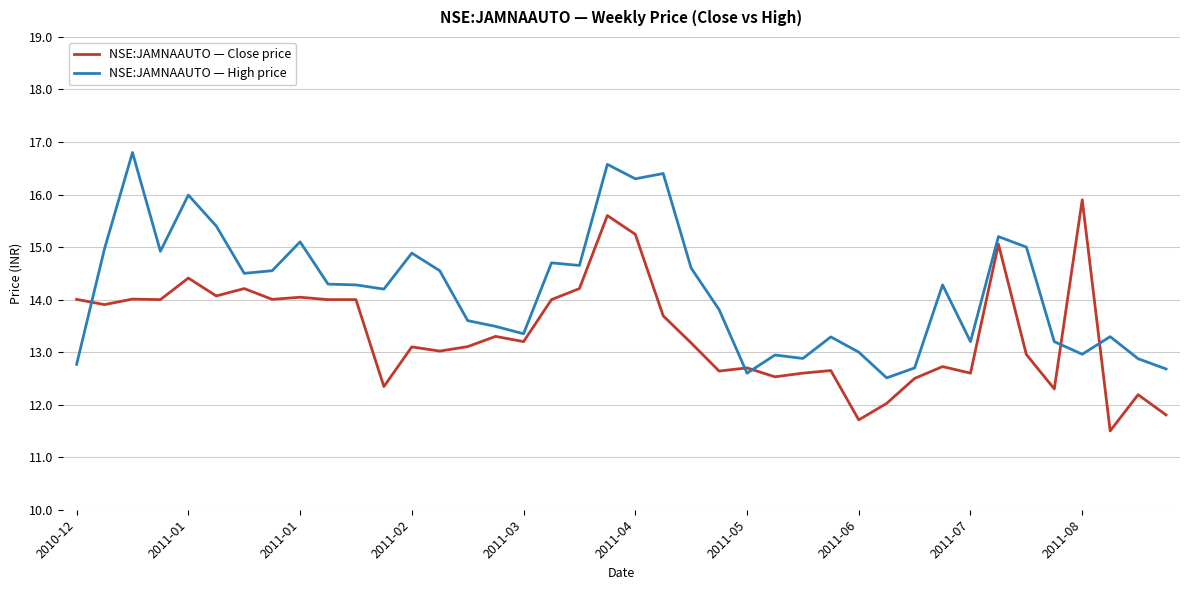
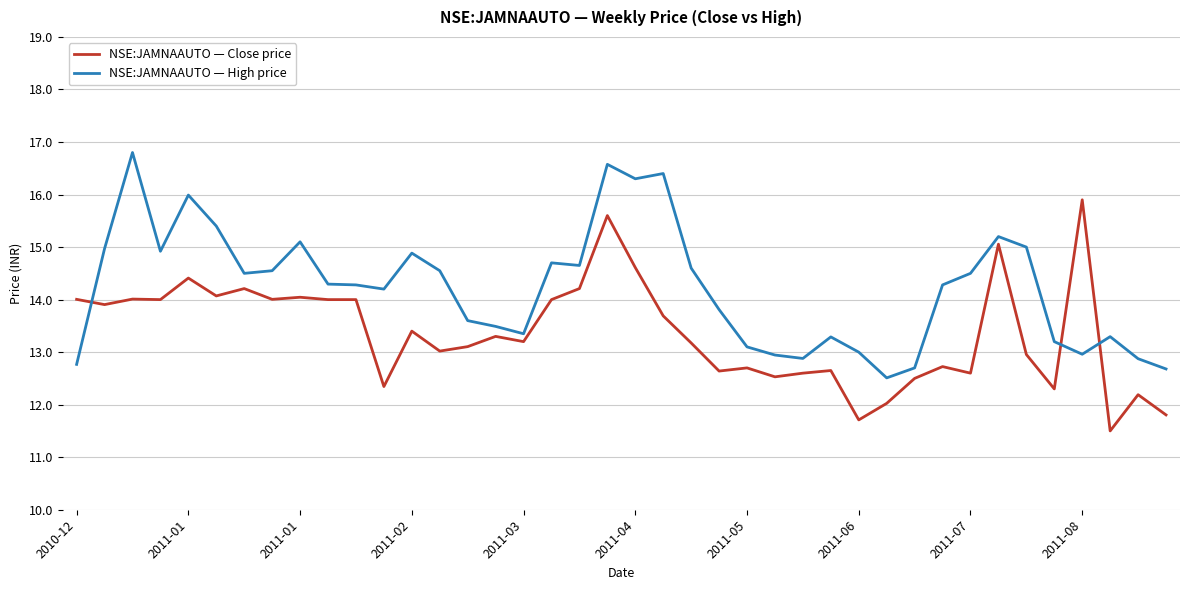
NSE:JAMNAAUTO — Close price, 2011-02: 13.1 -> 13.4
NSE:JAMNAAUTO — Close price, 2011-04: 15.2 -> 14.6
NSE:JAMNAAUTO — High price, 2011-05: 12.6 -> 13.1
NSE:JAMNAAUTO — High price, 2011-07: 13.2 -> 14.5
